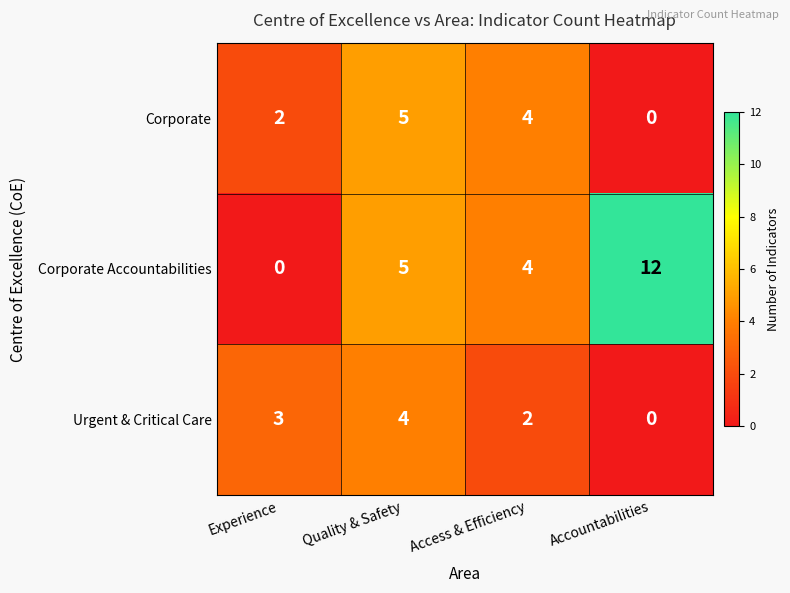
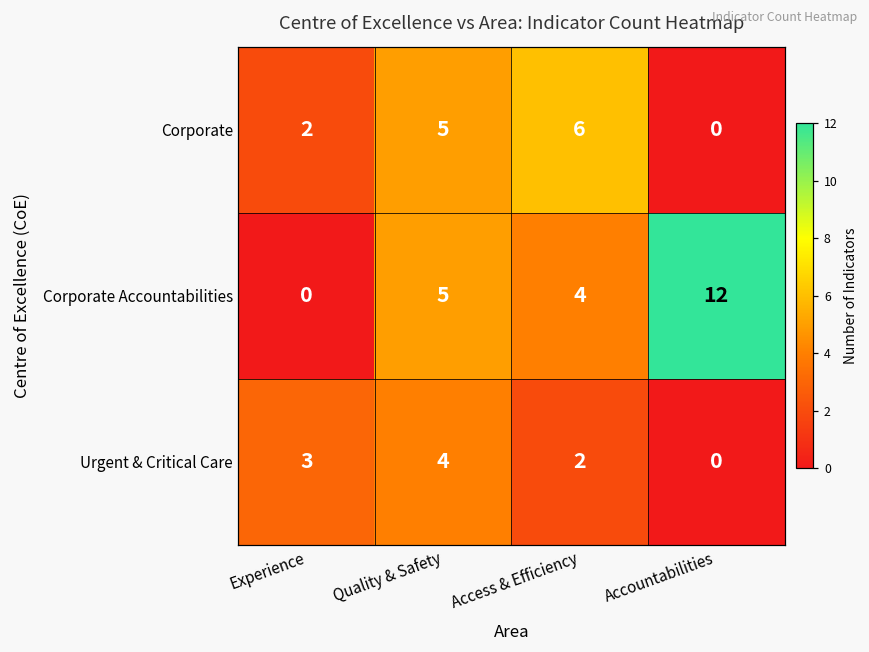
Corporate, Access & Efficiency: 4 -> 6
